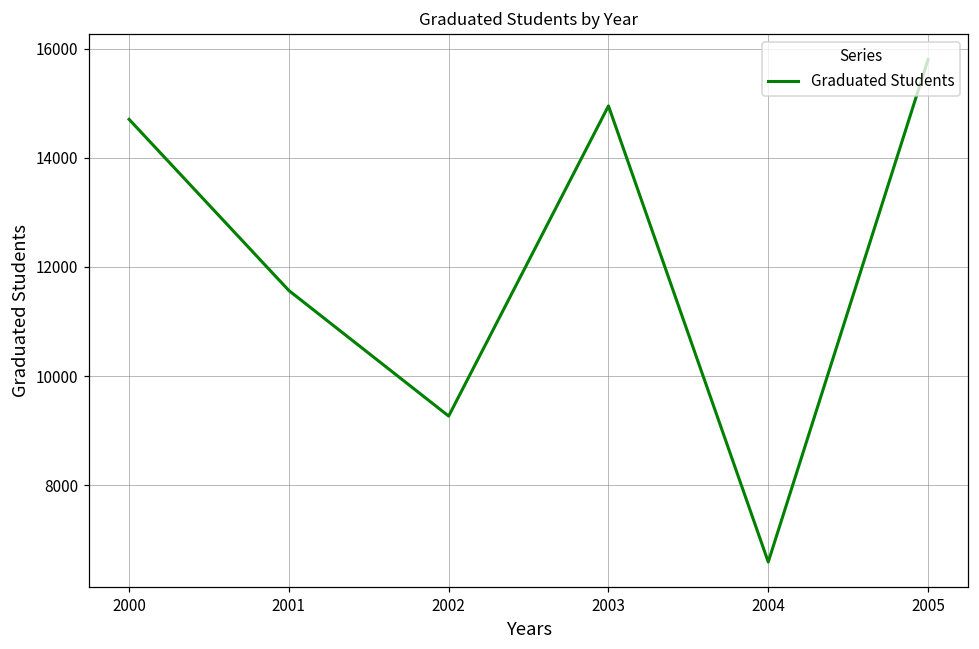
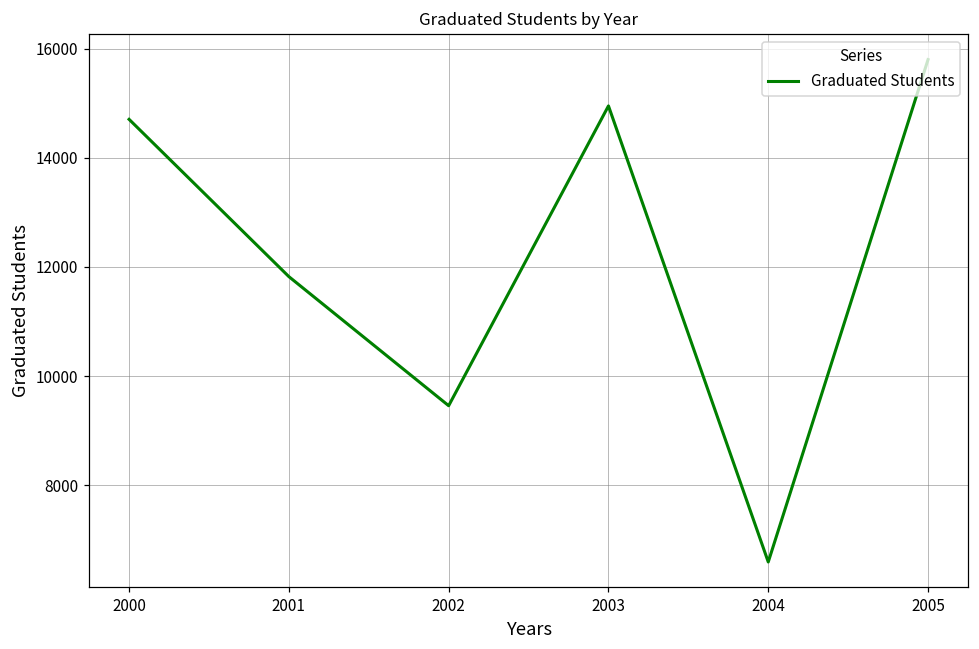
2001: 11600 -> 11800
2002: 9300 -> 9500
